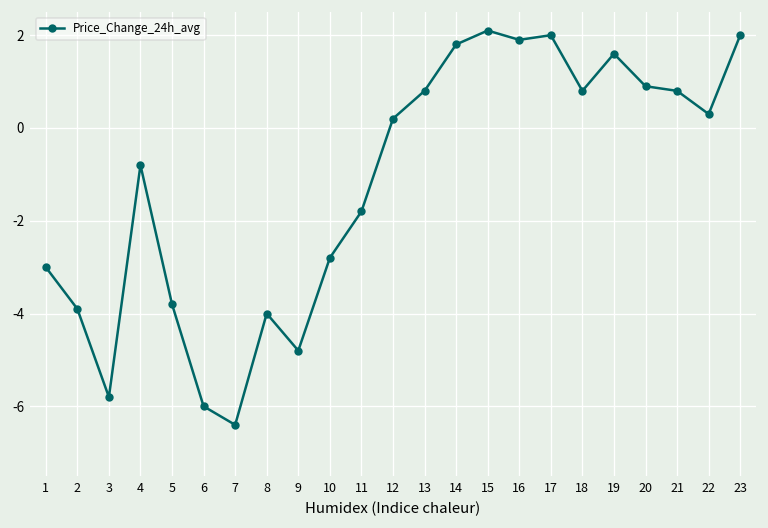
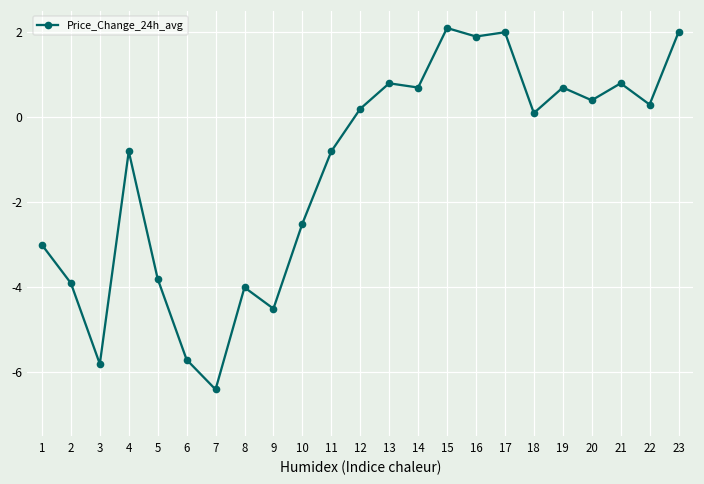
6: -6.0 -> -5.7
9: -4.8 -> -4.5
10: -2.8 -> -2.5
11: -1.8 -> -0.8
14: 1.8 -> 0.7
18: 0.8 -> 0.1
19: 1.6 -> 0.7
20: 0.9 -> 0.4
